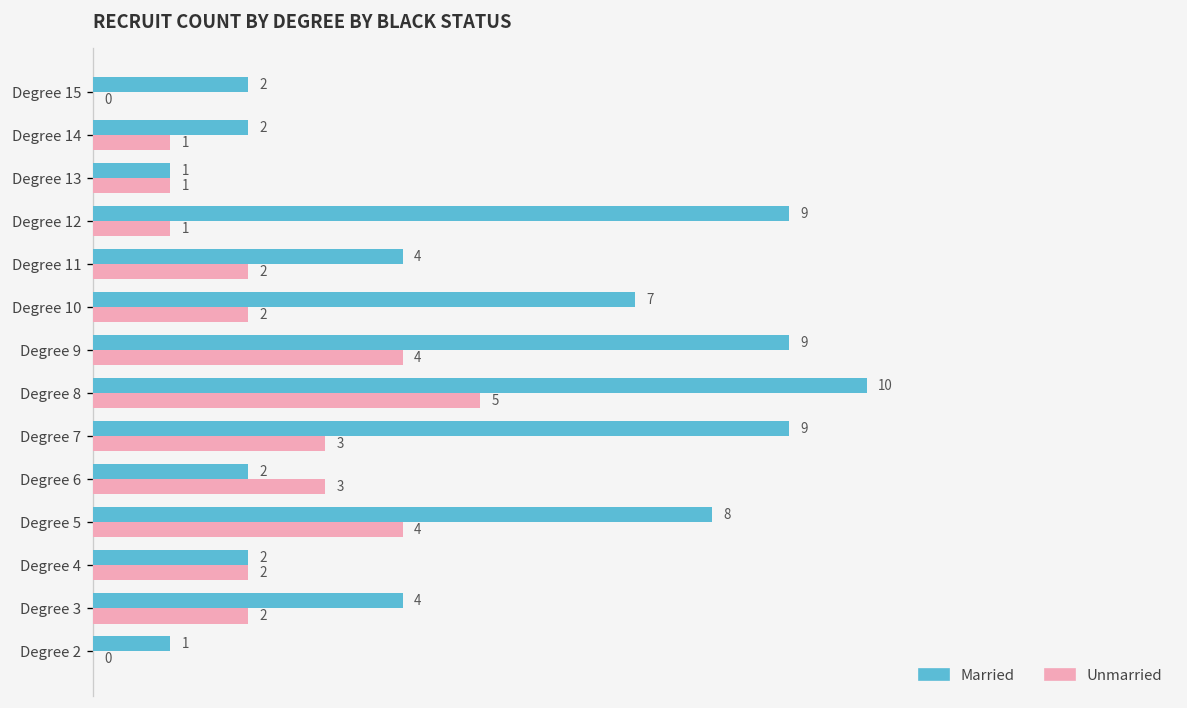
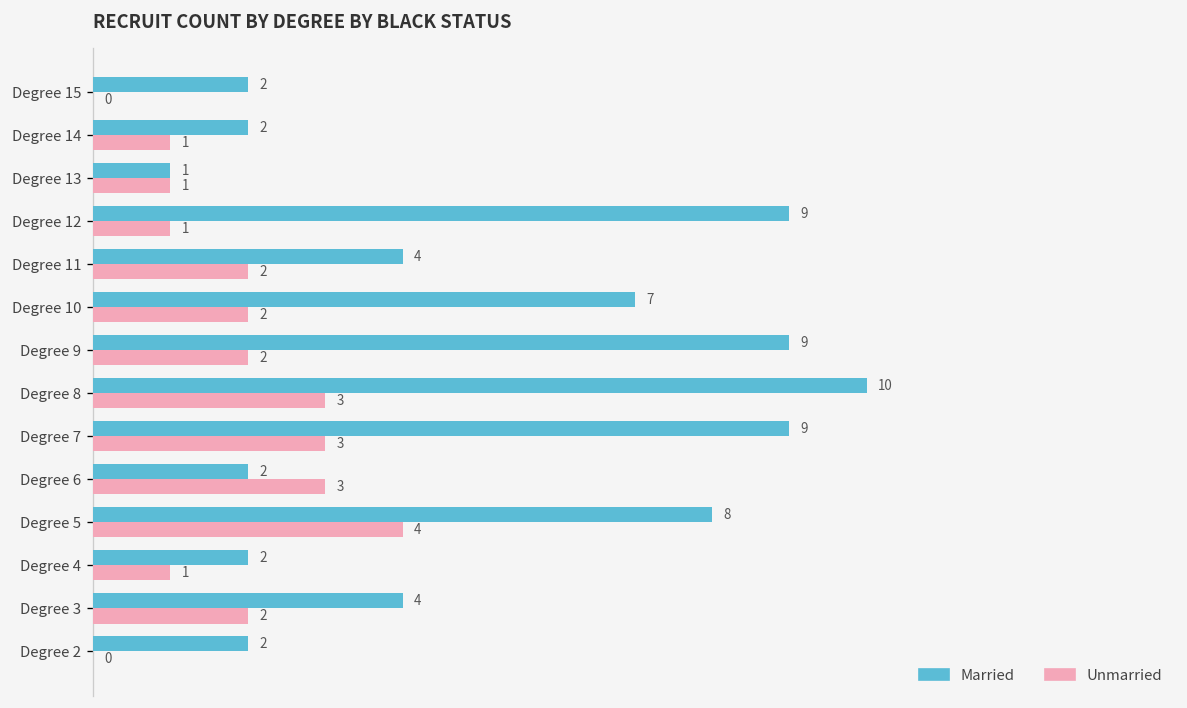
Unmarried, Degree 9: 4 -> 2
Unmarried, Degree 8: 5 -> 3
Unmarried, Degree 4: 2 -> 1
Married, Degree 2: 1 -> 2
